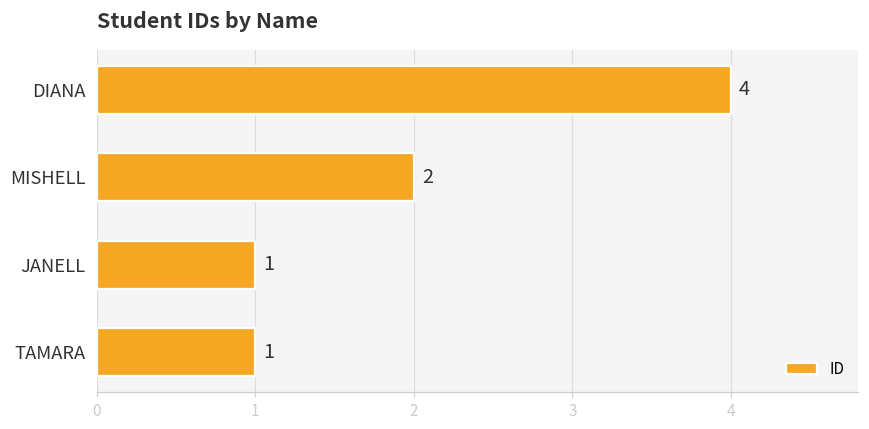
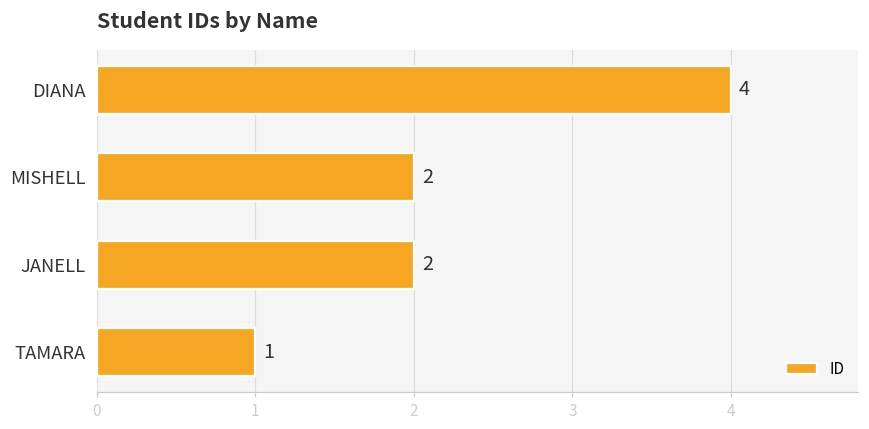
JANELL: 1 -> 2
